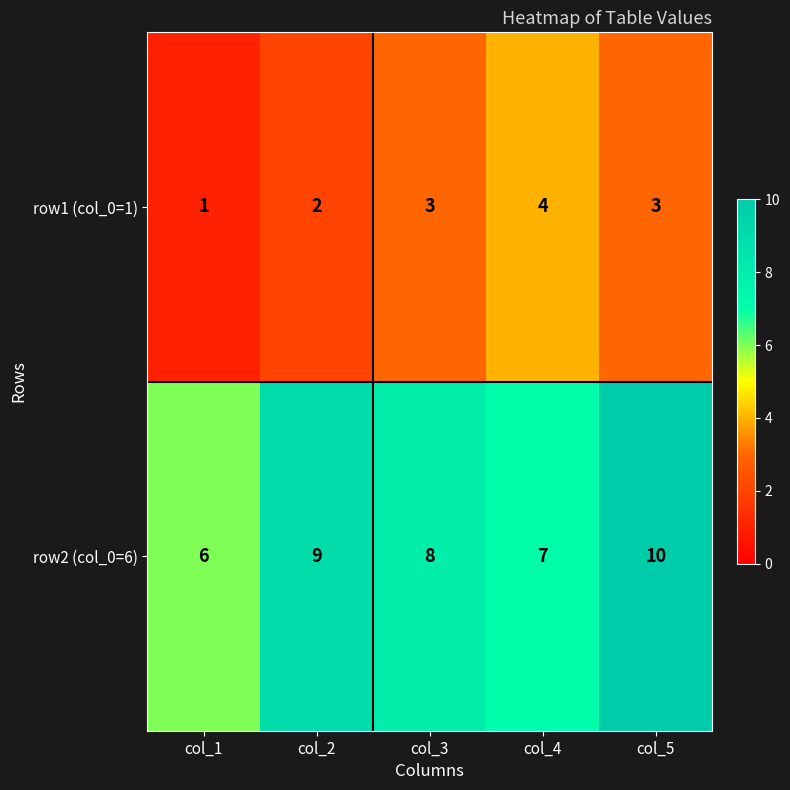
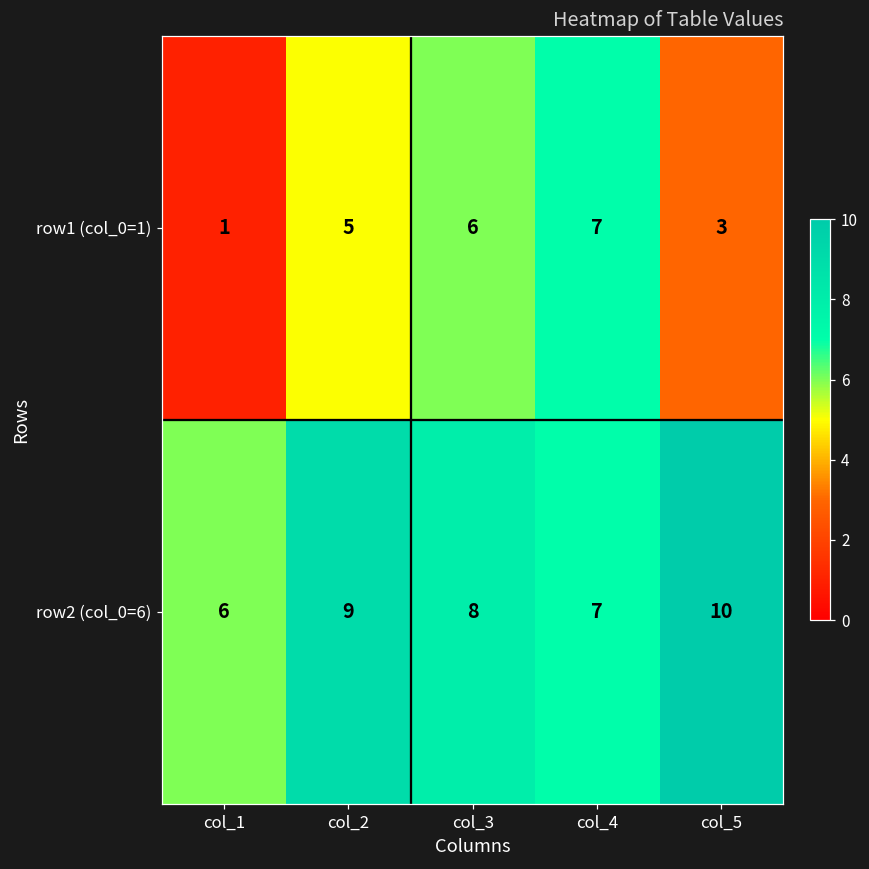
row1 (col_0=1), col_2: 2 -> 5
row1 (col_0=1), col_3: 3 -> 6
row1 (col_0=1), col_4: 4 -> 7
